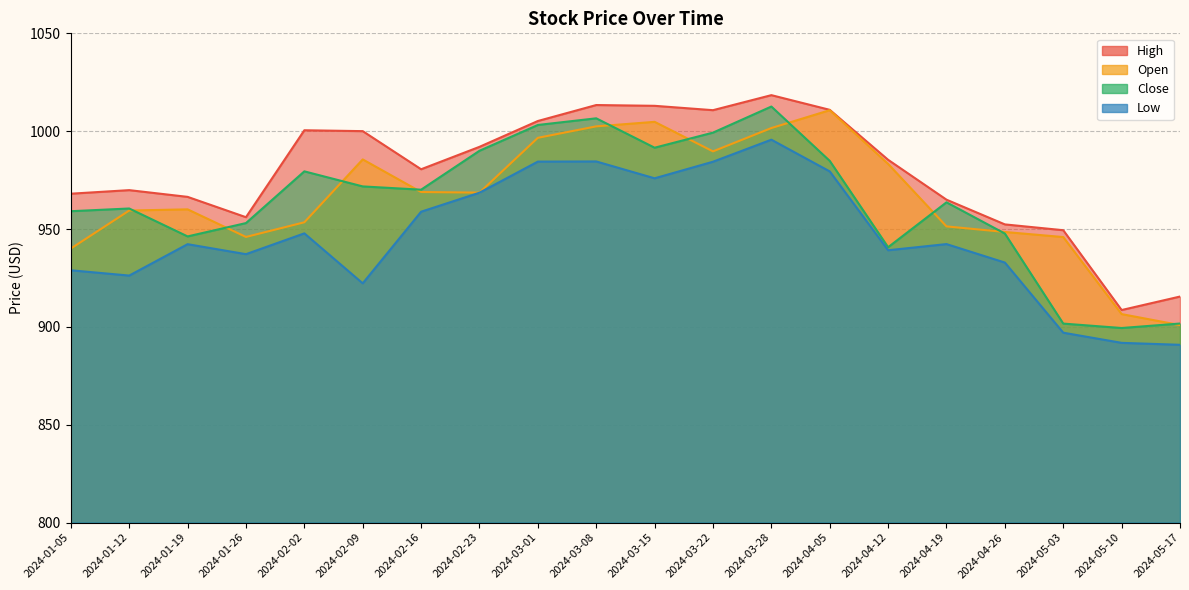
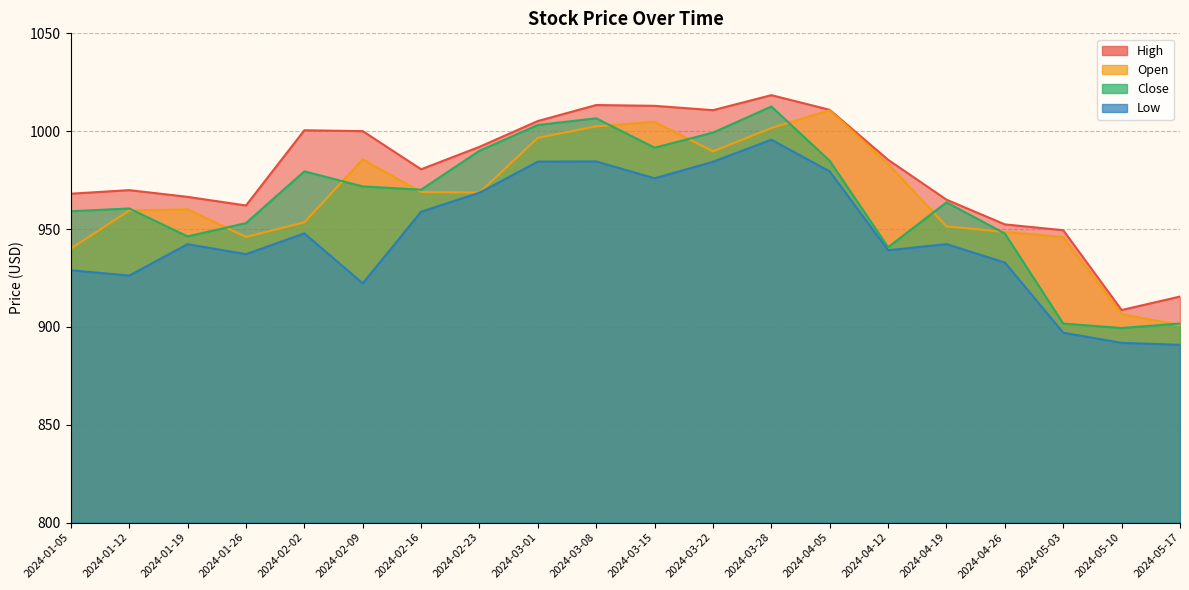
High, 2024-01-26: 956 -> 962
